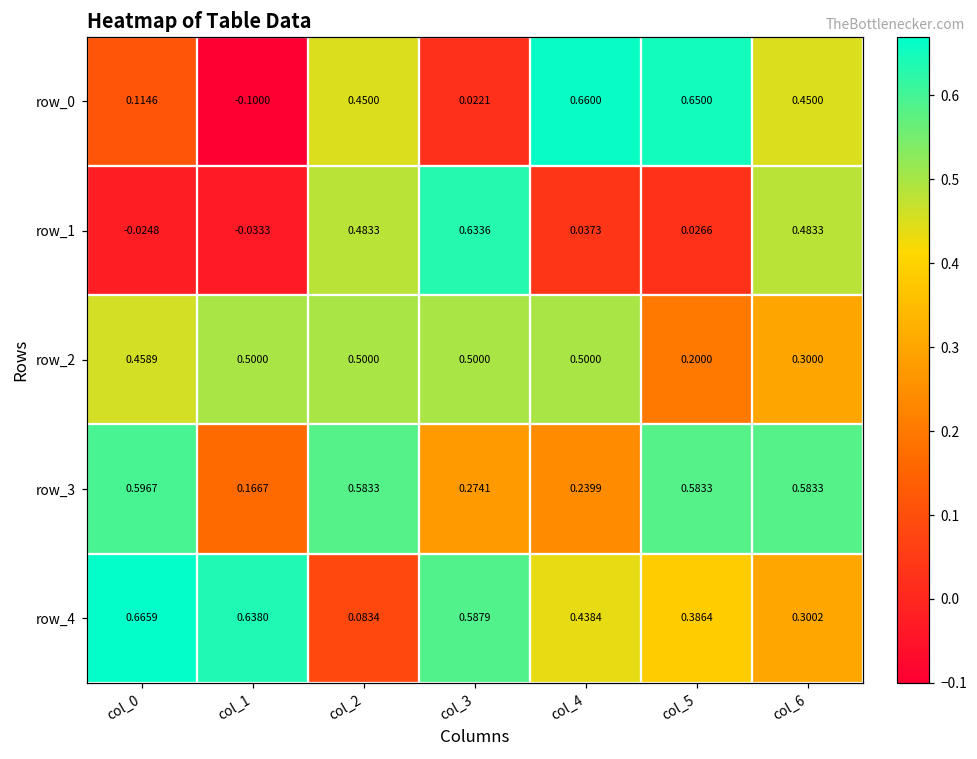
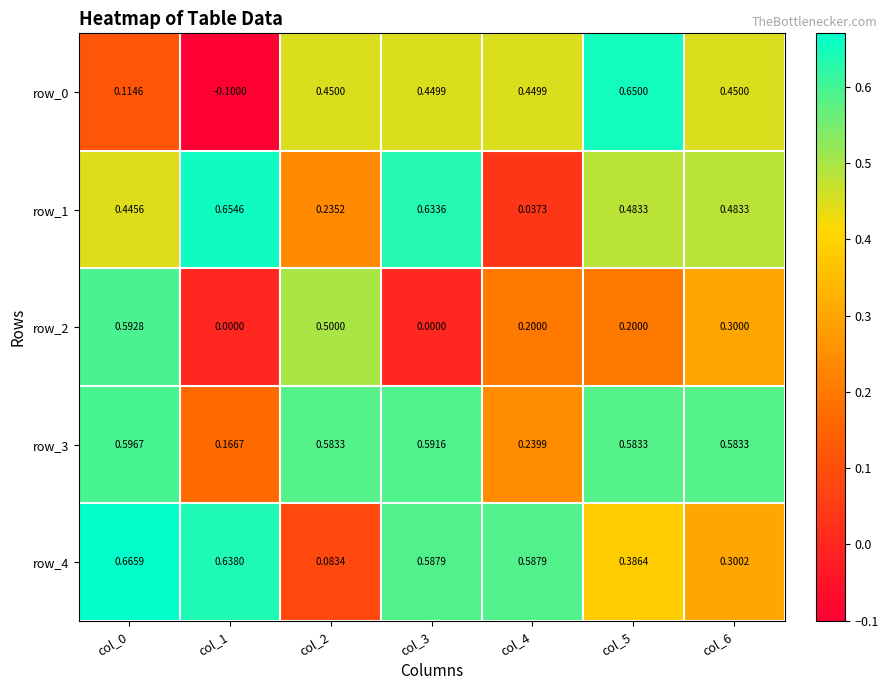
row_0, col_3: 0.0221 -> 0.4499
row_0, col_4: 0.6600 -> 0.4499
row_1, col_0: -0.0248 -> 0.4456
row_1, col_1: -0.0333 -> 0.6546
row_1, col_2: 0.4833 -> 0.2352
row_1, col_5: 0.0266 -> 0.4833
row_2, col_0: 0.4589 -> 0.5928
row_2, col_1: 0.5000 -> 0.0000
row_2, col_3: 0.5000 -> 0.0000
row_2, col_4: 0.5000 -> 0.2000
row_3, col_3: 0.2741 -> 0.5916
row_4, col_4: 0.4384 -> 0.5879
